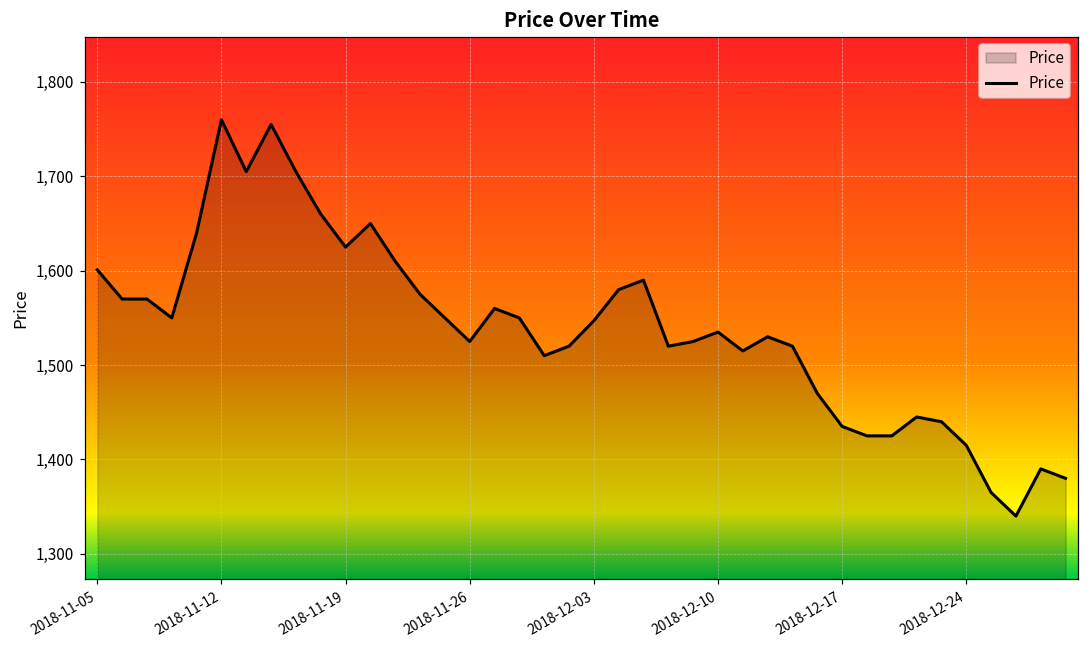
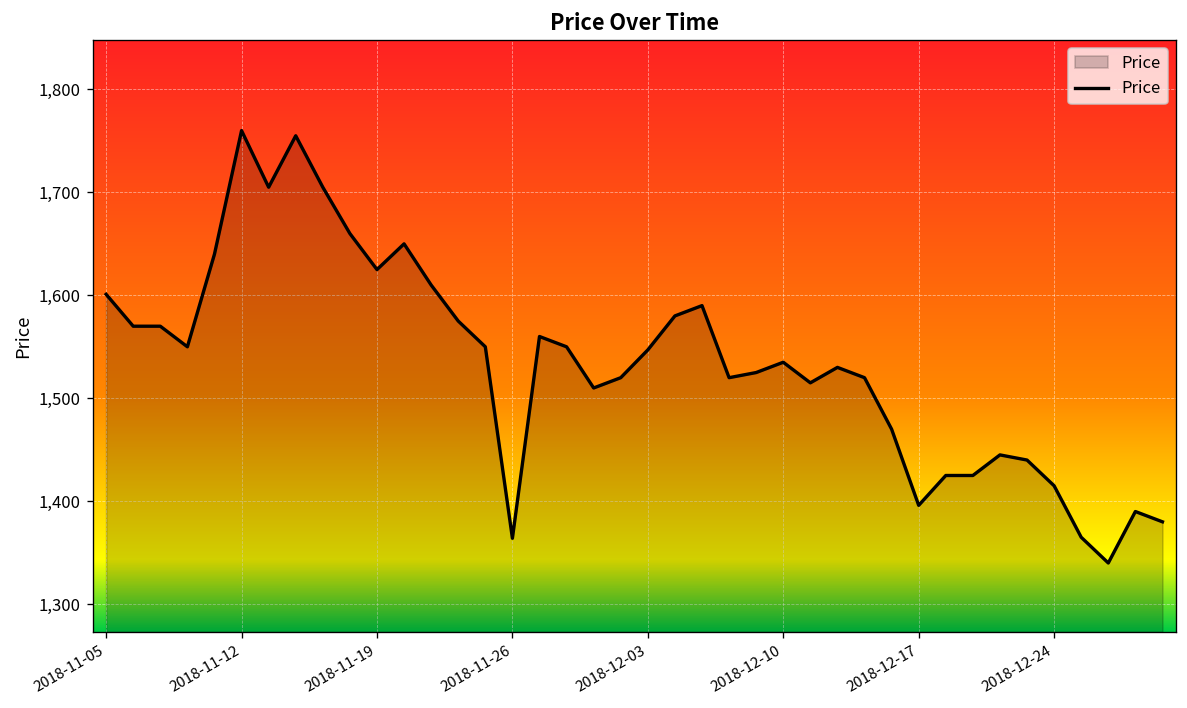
2018-11-26: 1,530 -> 1,360
2018-12-17: 1,440 -> 1,400
